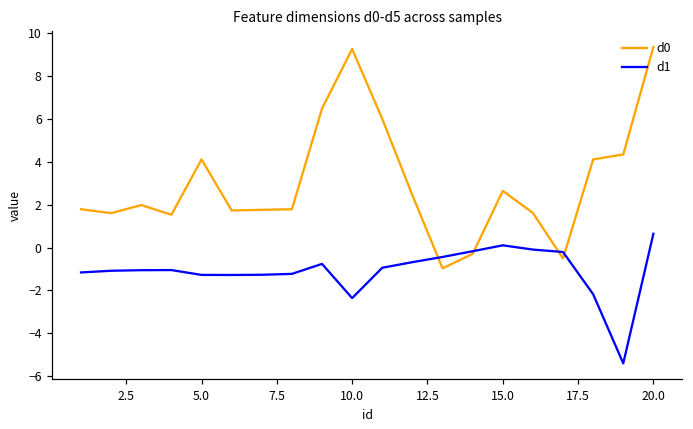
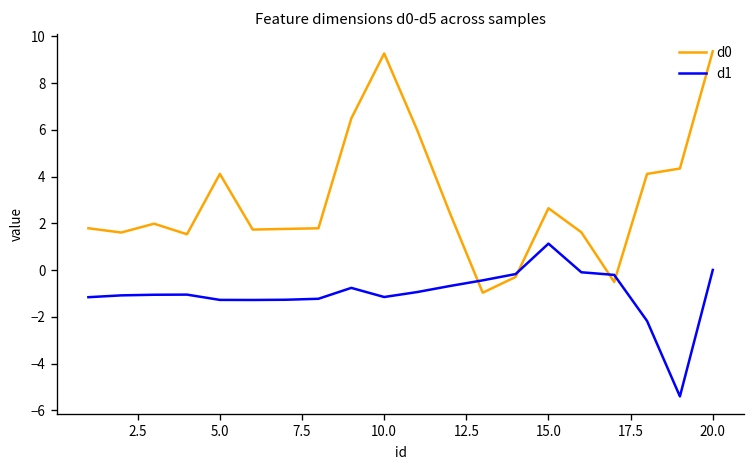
d1, 10.0: -2.4 -> -1.1
d1, 15.0: 0.1 -> 1.1
d1, 20.0: 0.6 -> 0.0
